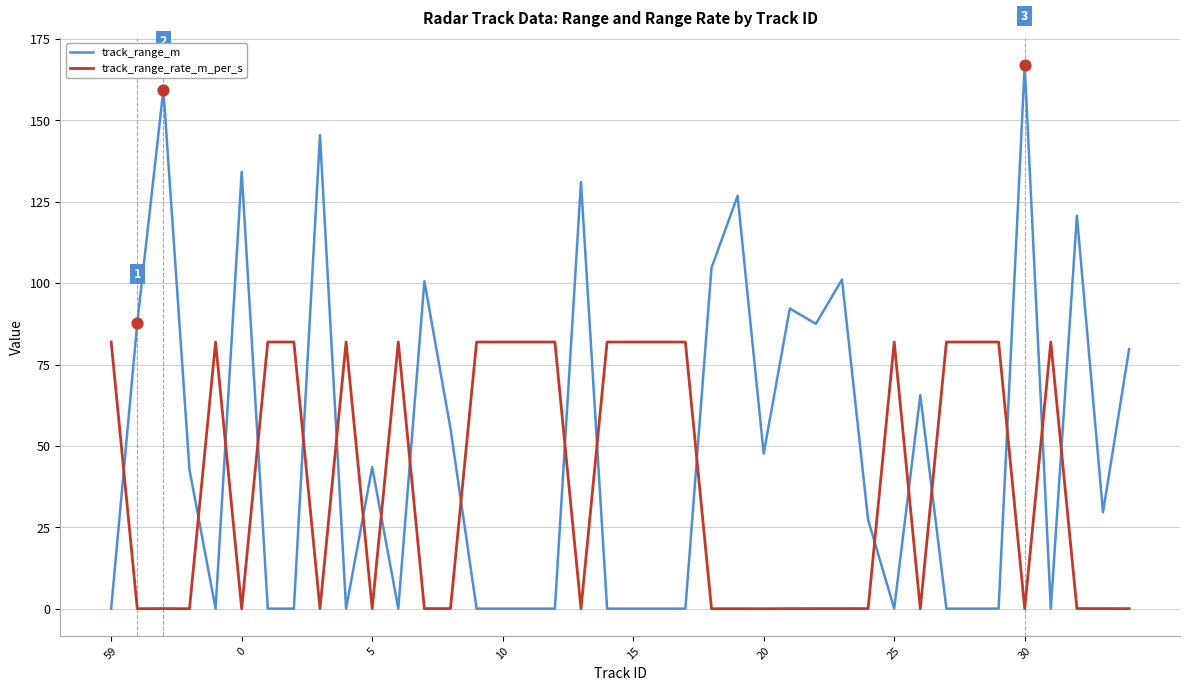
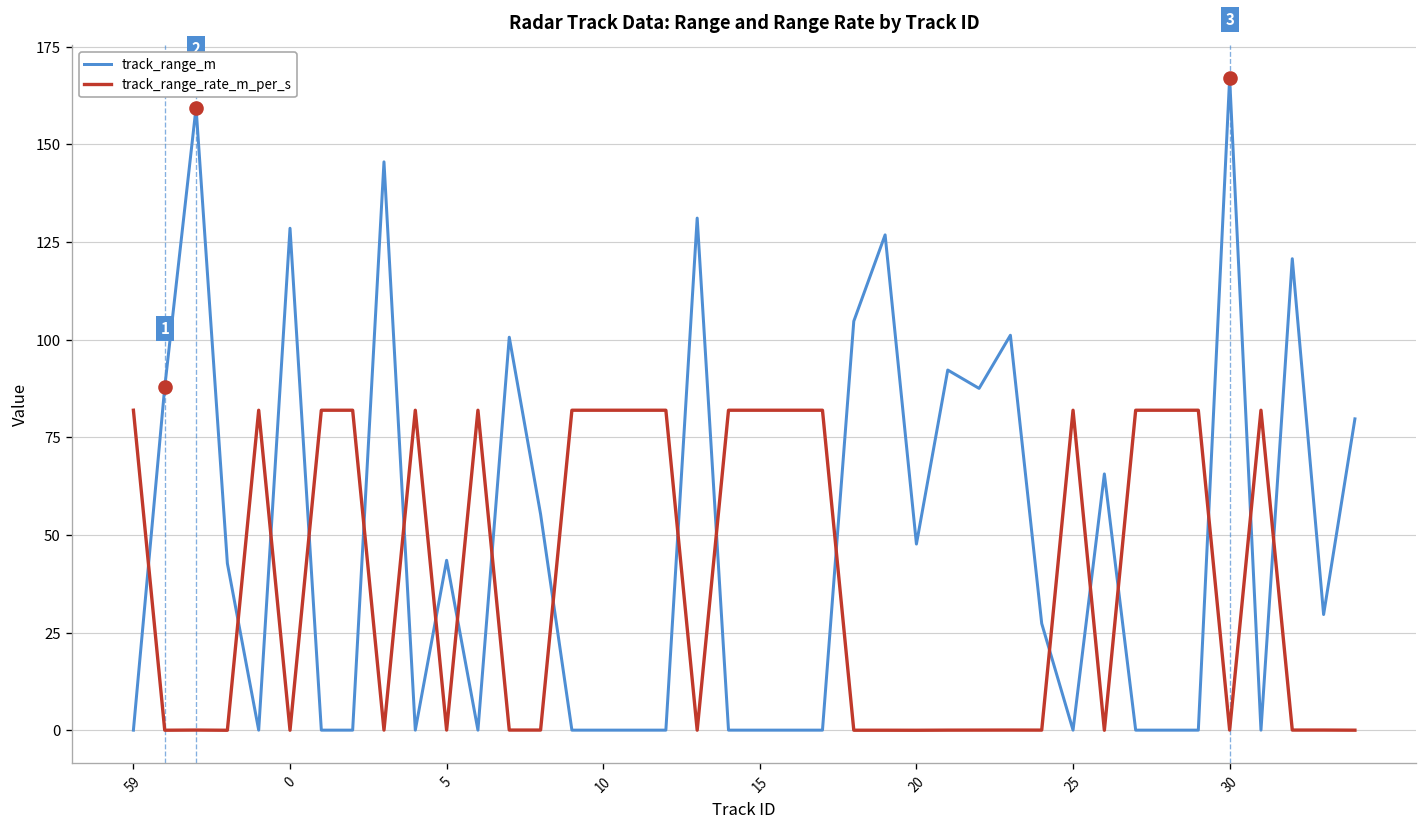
track_range_m, 0: 134 -> 129
